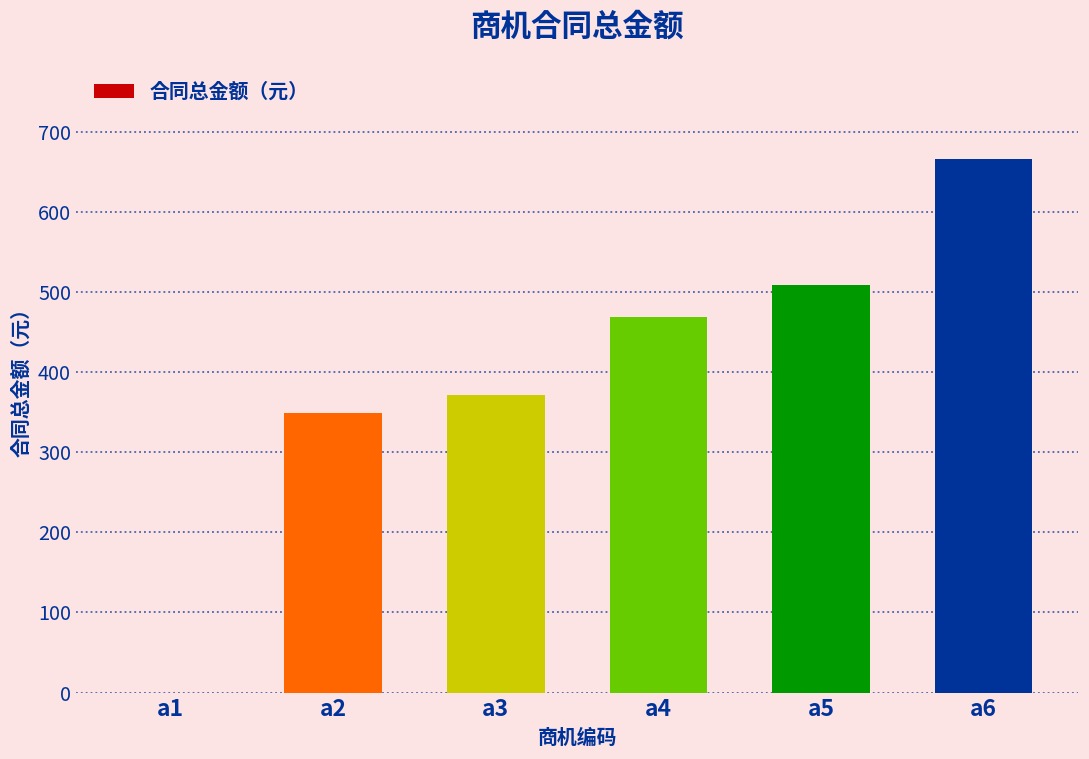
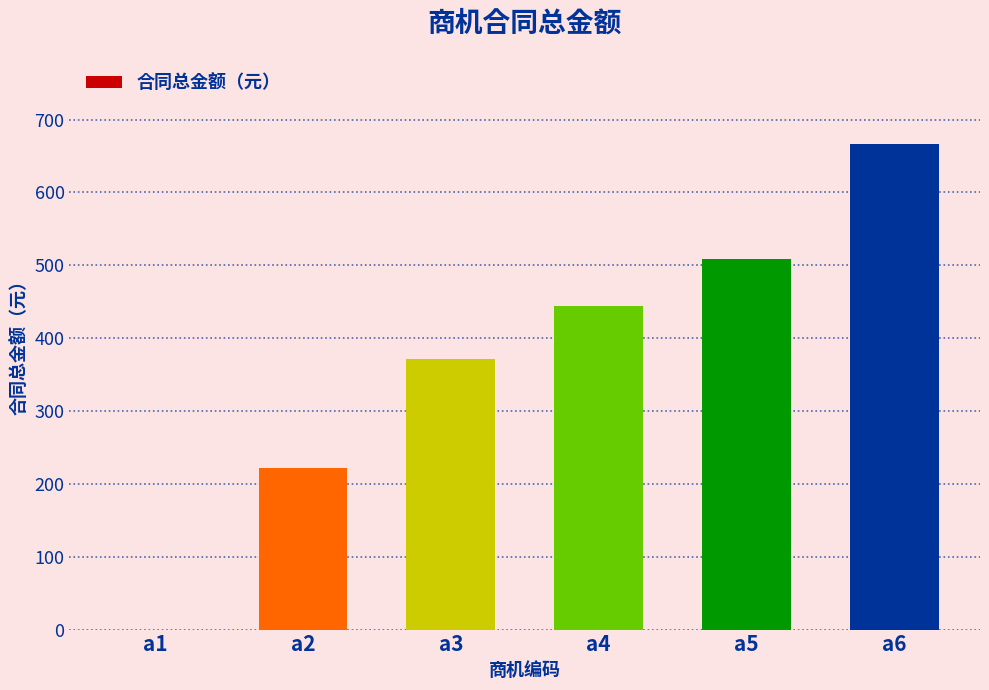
a2: 350 -> 220
a4: 470 -> 440
